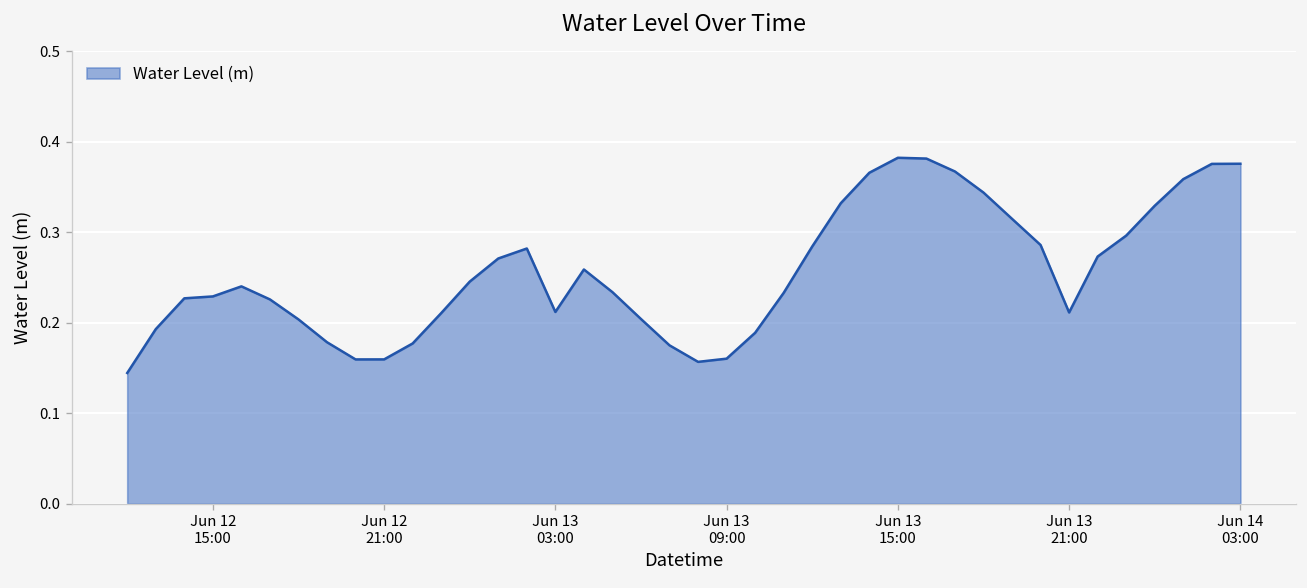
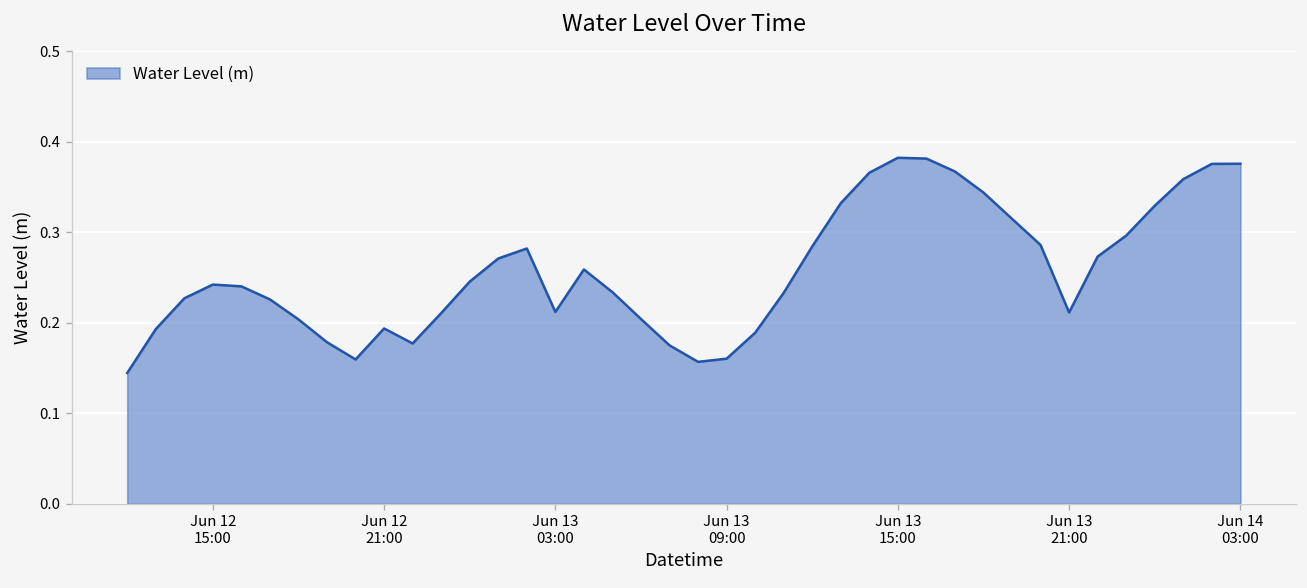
Jun 12 15:00: 0.23 -> 0.24
Jun 12 21:00: 0.16 -> 0.19
